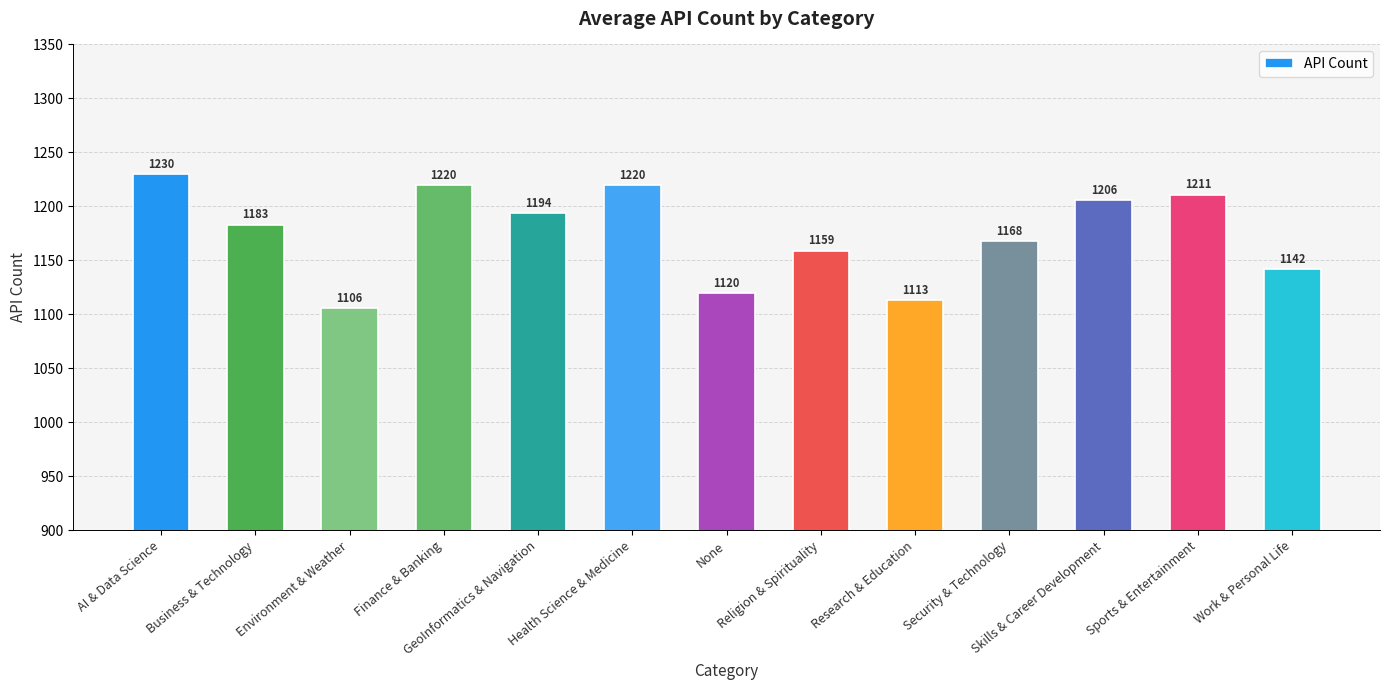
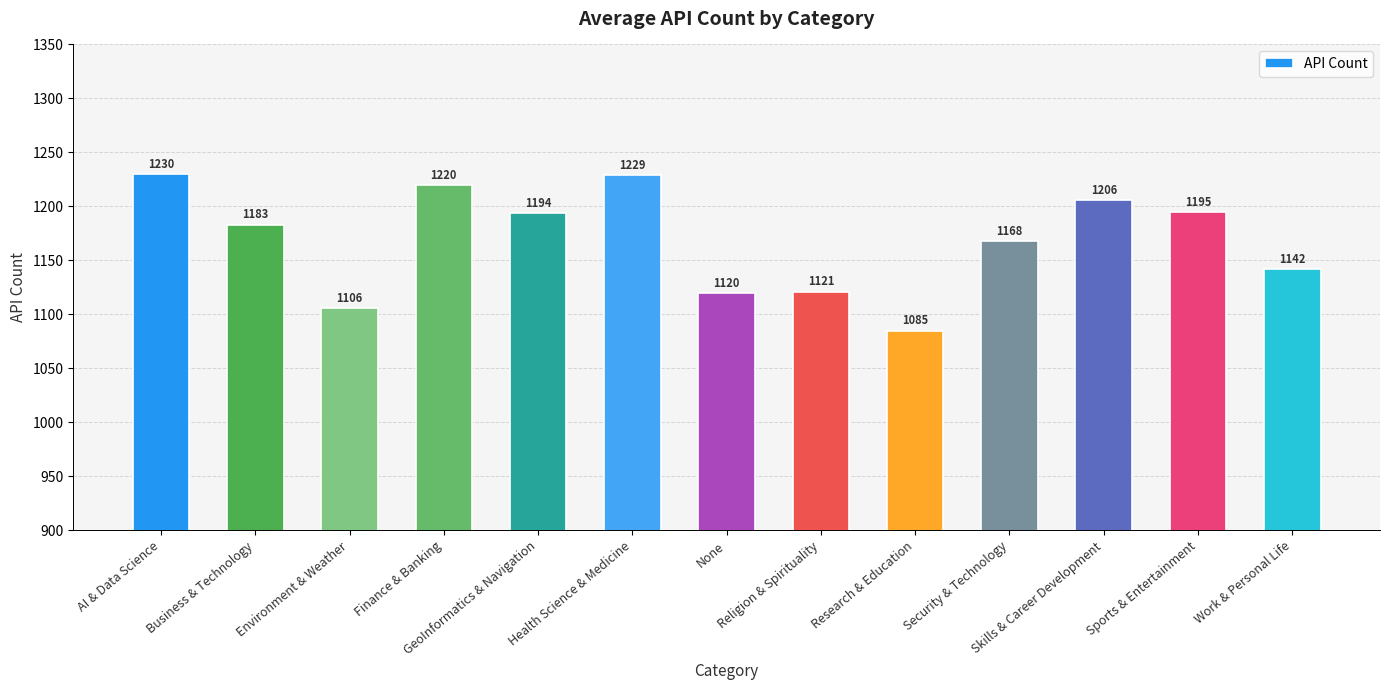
Health Science & Medicine: 1220 -> 1229
Religion & Spirituality: 1159 -> 1121
Research & Education: 1113 -> 1085
Sports & Entertainment: 1211 -> 1195
